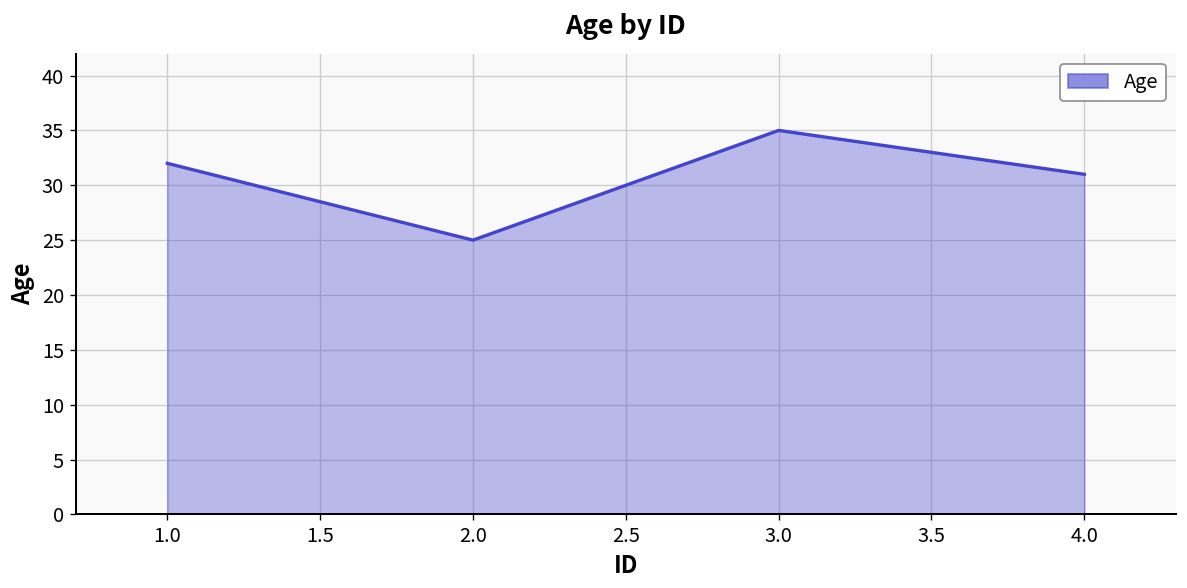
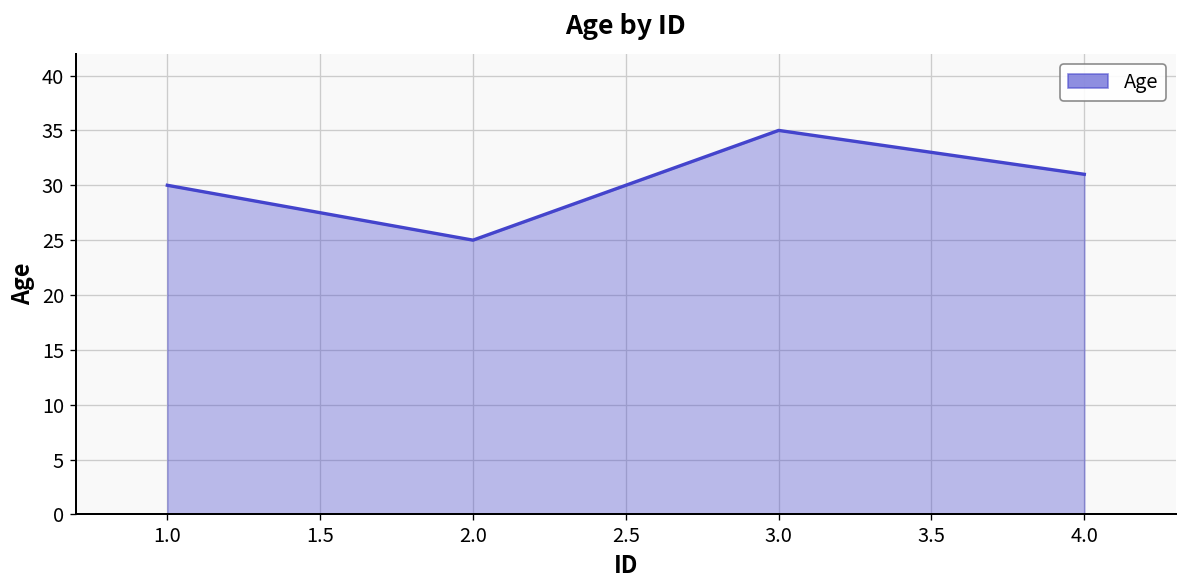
1.0: 32 -> 30
